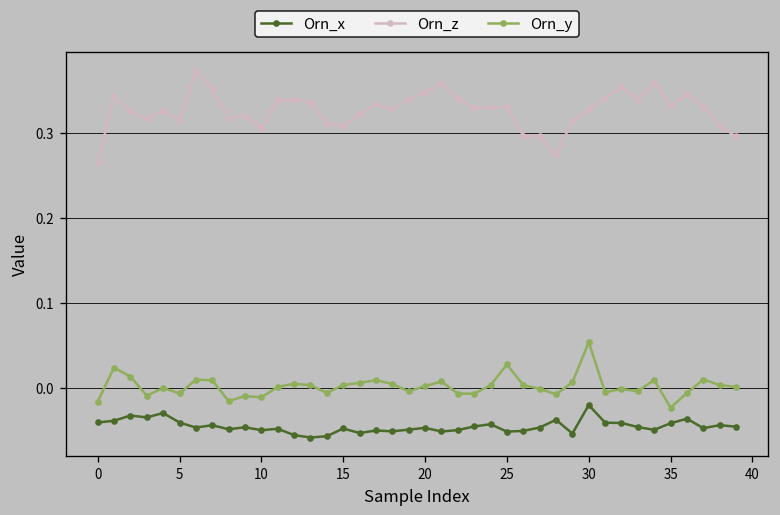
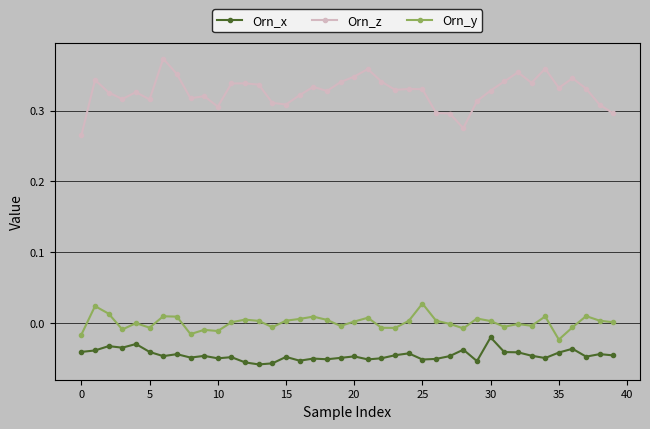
Orn_y, 30: 0.05 -> 0.00
